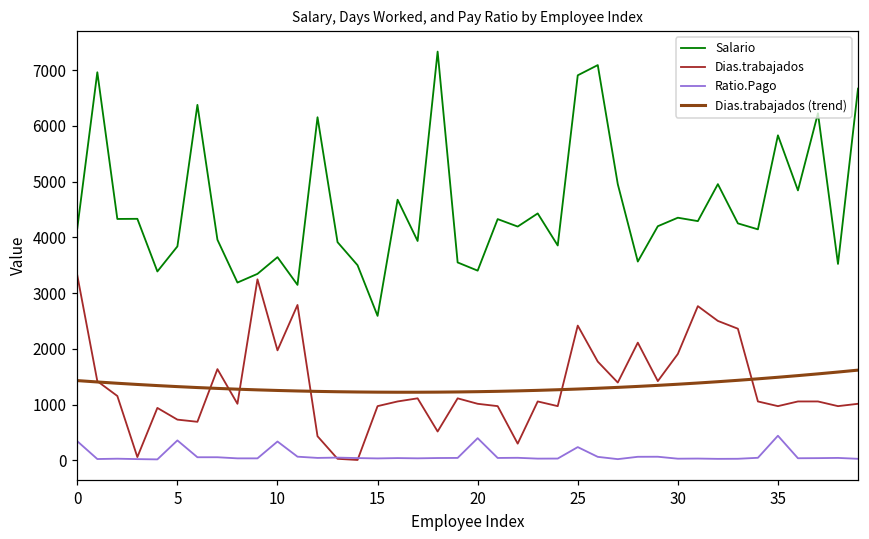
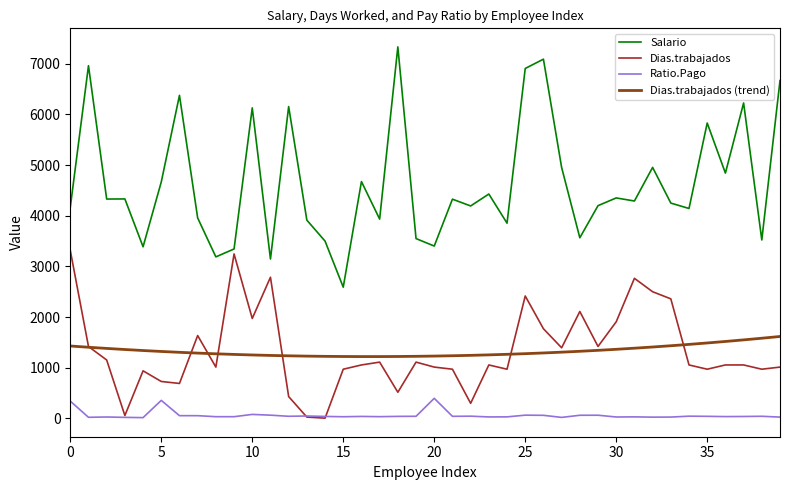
Salario, 5: 3800 -> 4700
Salario, 10: 3600 -> 6100
Ratio.Pago, 10: 300 -> 100
Ratio.Pago, 25: 200 -> 100
Ratio.Pago, 35: 400 -> 0
